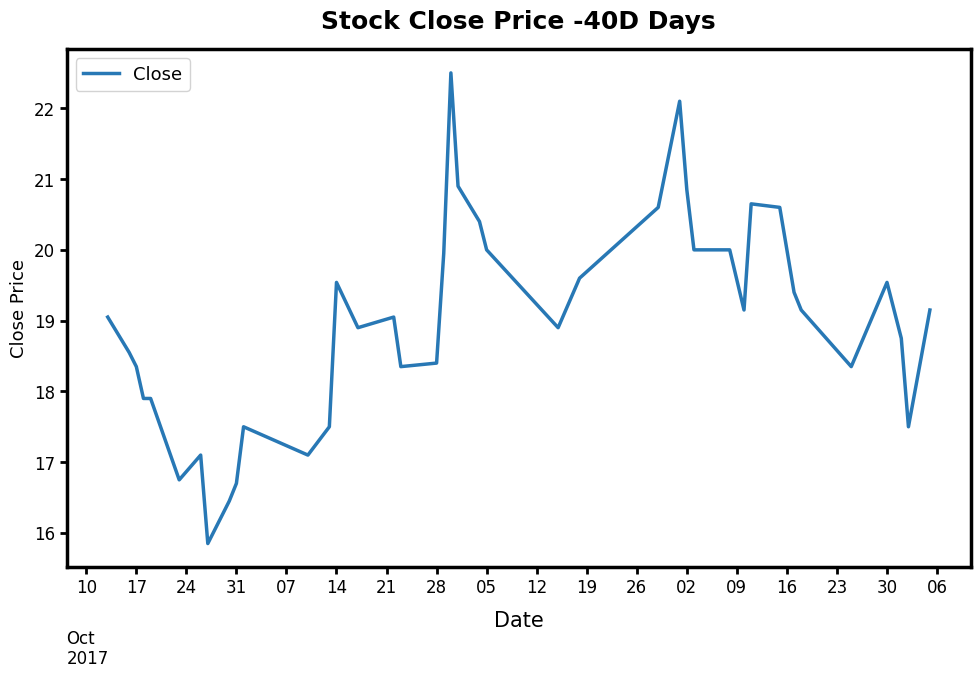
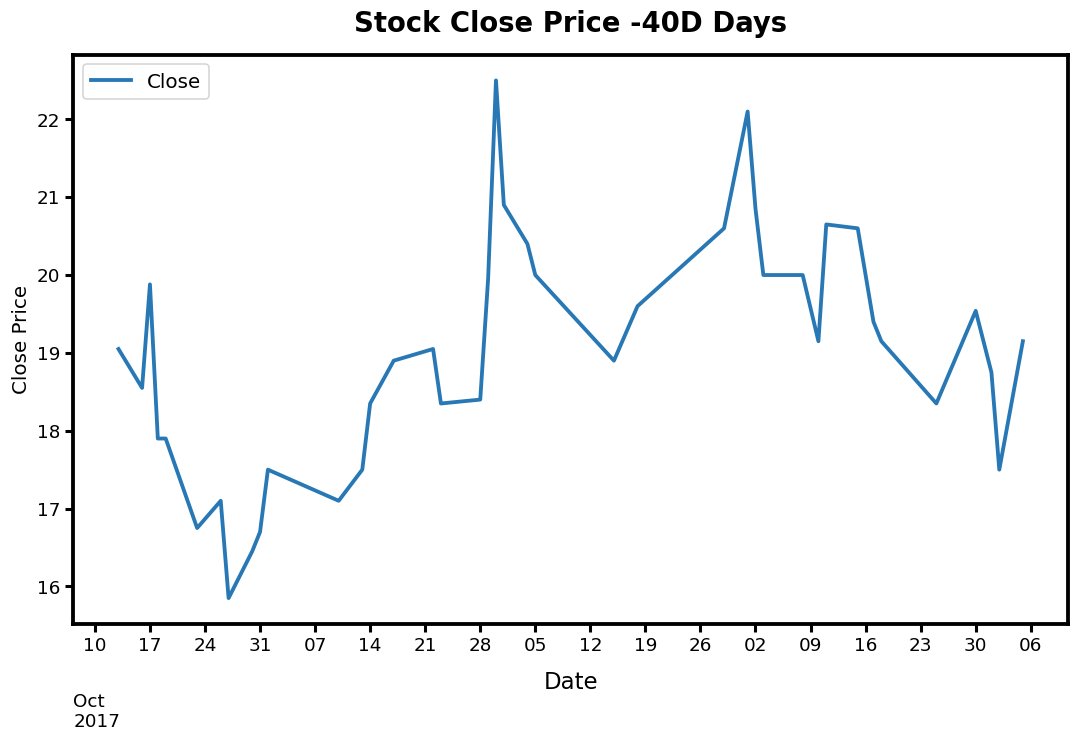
17: 18.4 -> 19.9
14: 19.5 -> 18.4
